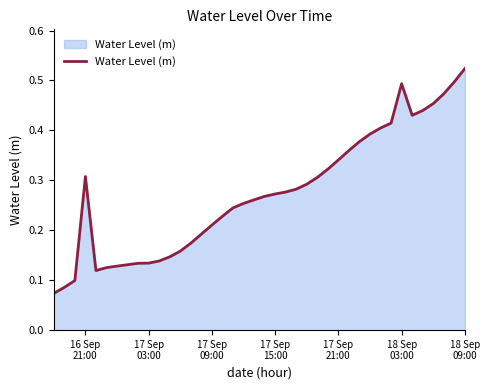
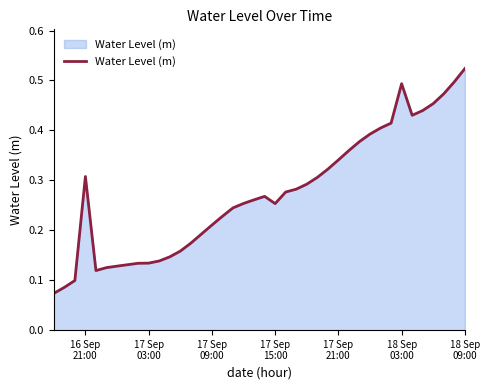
17 Sep 15:00: 0.27 -> 0.25
